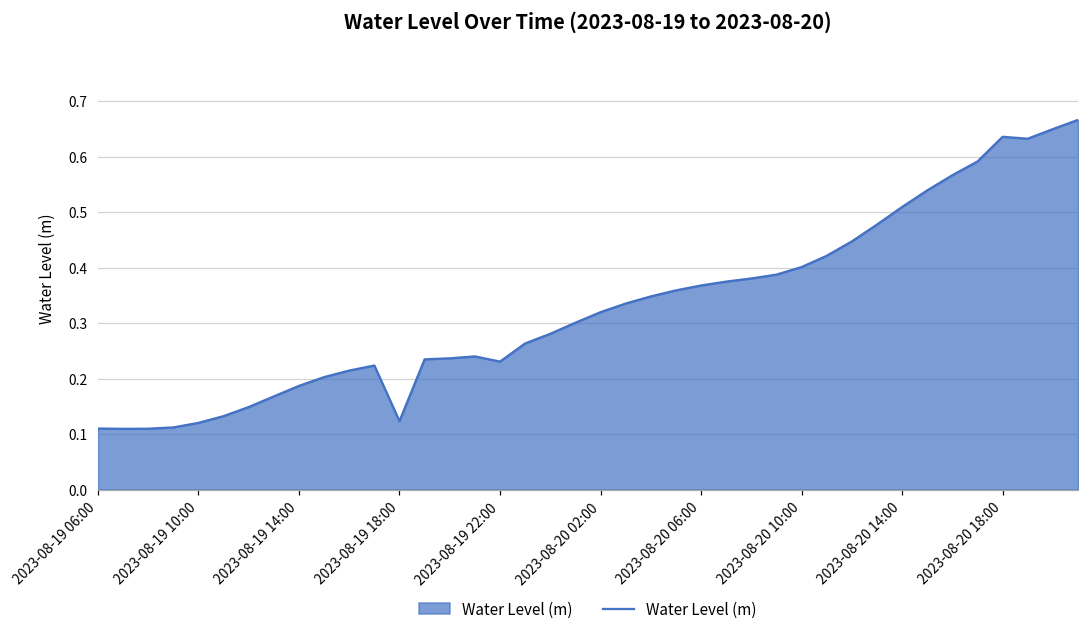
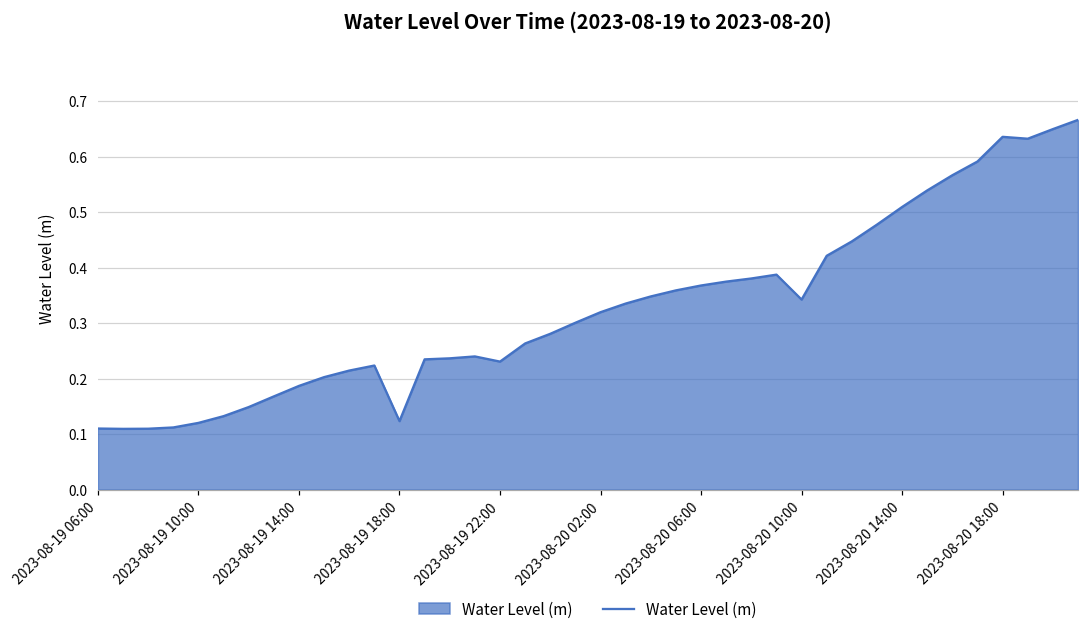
2023-08-20 10:00: 0.40 -> 0.34
